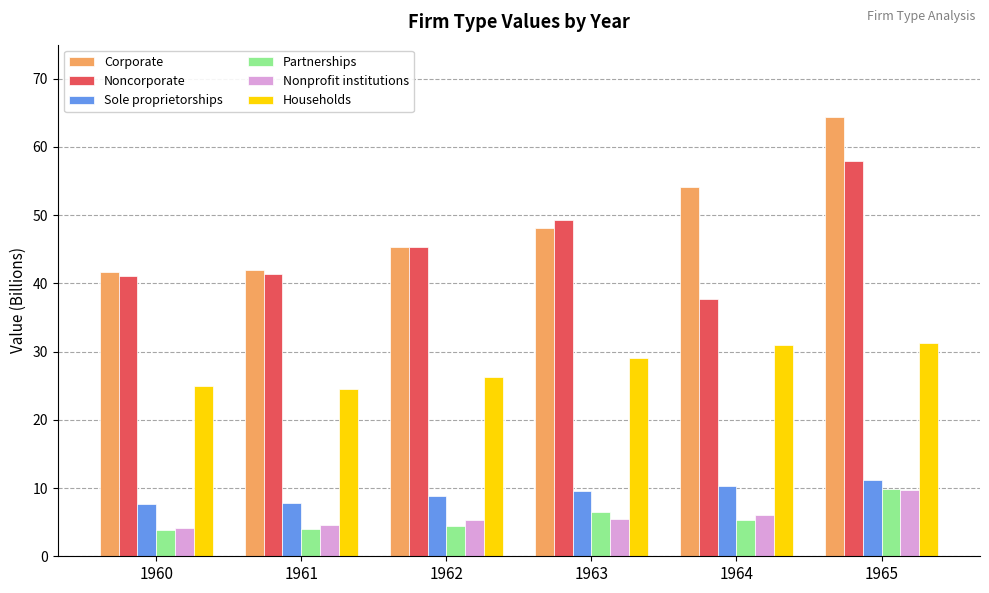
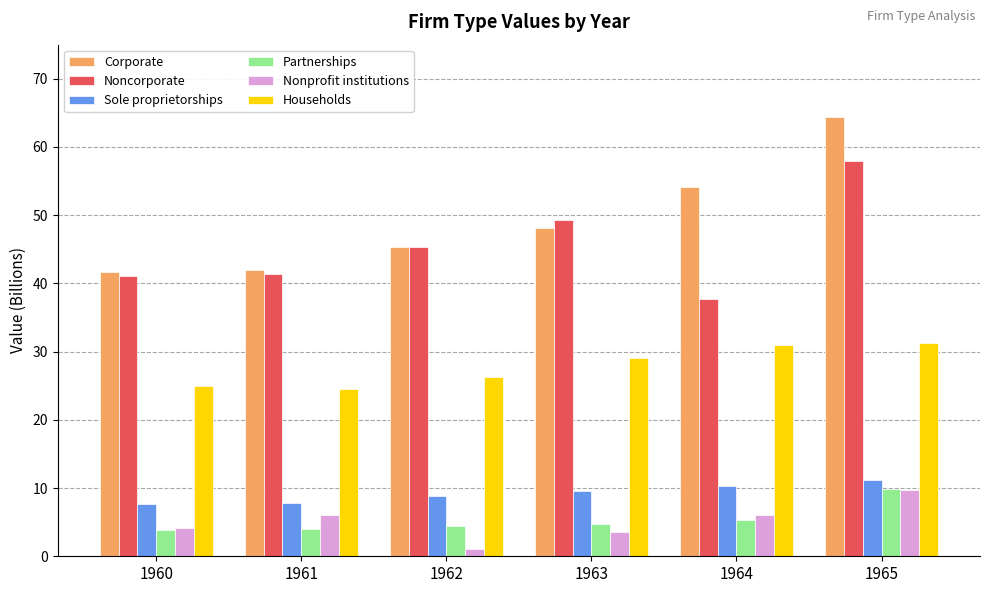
Nonprofit institutions, 1961: 5 -> 6
Nonprofit institutions, 1962: 5 -> 1
Partnerships, 1963: 7 -> 5
Nonprofit institutions, 1963: 5 -> 4
